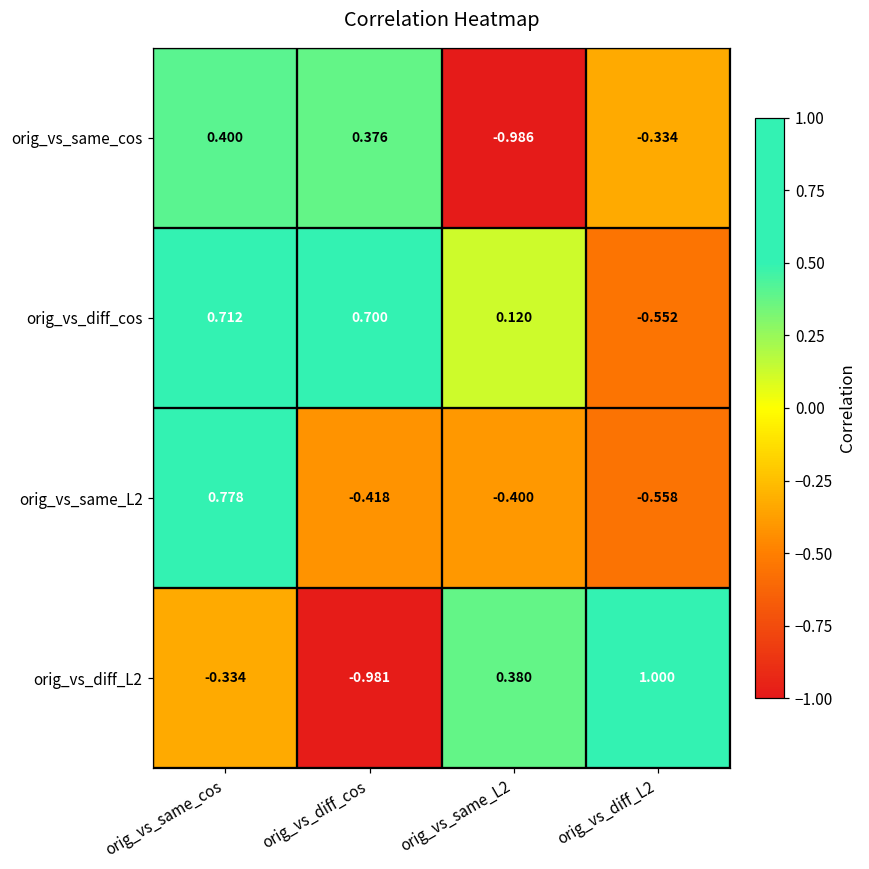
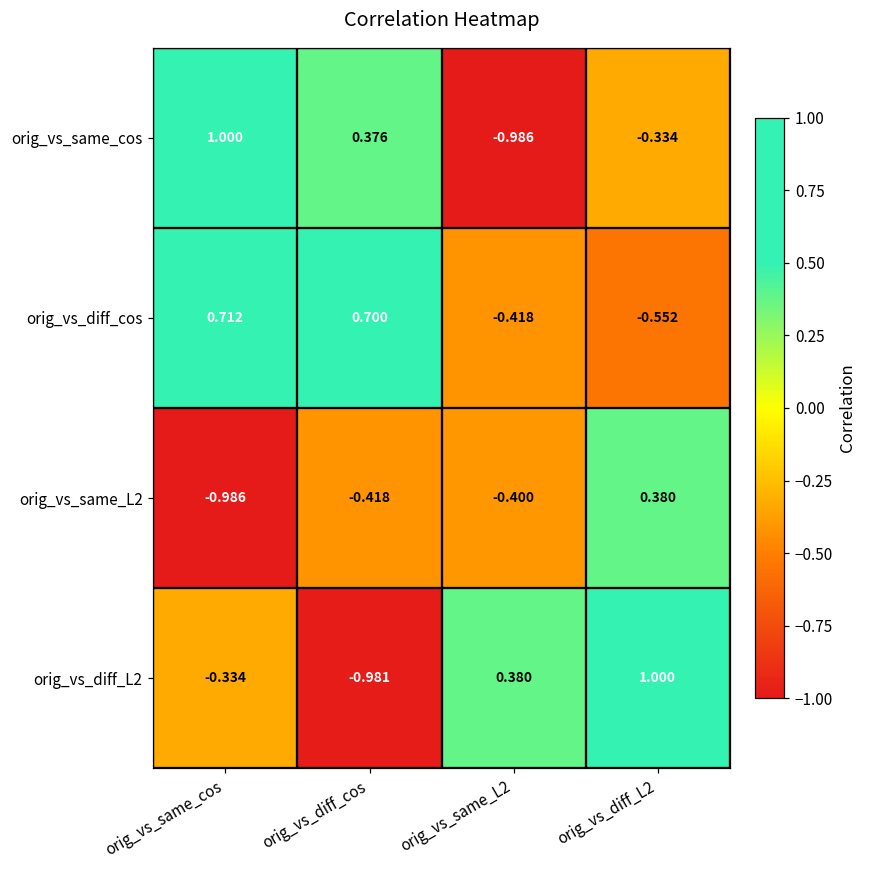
orig_vs_same_cos, orig_vs_same_cos: 0.400 -> 1.000
orig_vs_diff_cos, orig_vs_same_L2: 0.120 -> -0.418
orig_vs_same_L2, orig_vs_same_cos: 0.778 -> -0.986
orig_vs_same_L2, orig_vs_diff_L2: -0.558 -> 0.380
